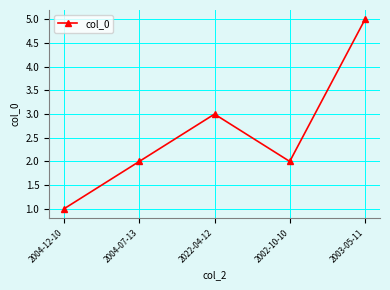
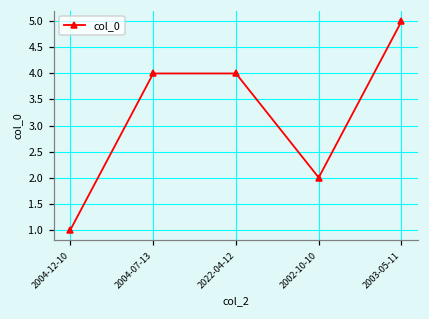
2004-07-13: 2 -> 4
2022-04-12: 3 -> 4
